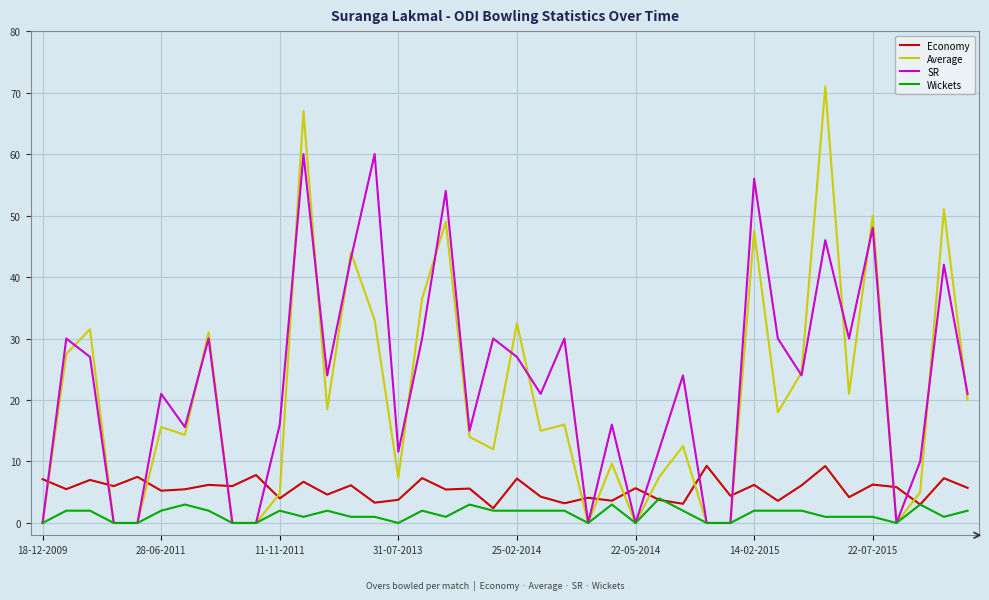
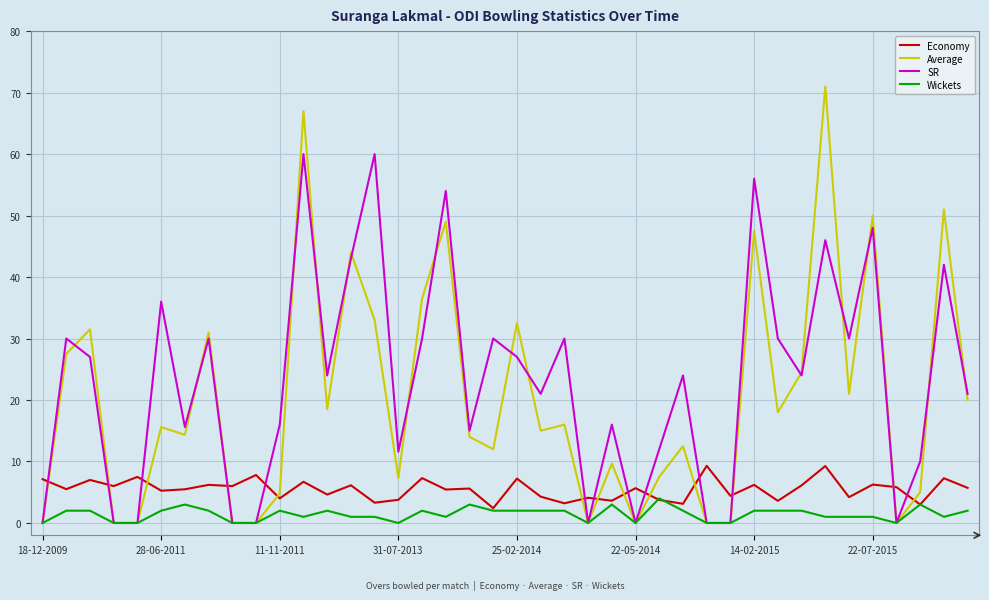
SR, 28-06-2011: 21 -> 36
